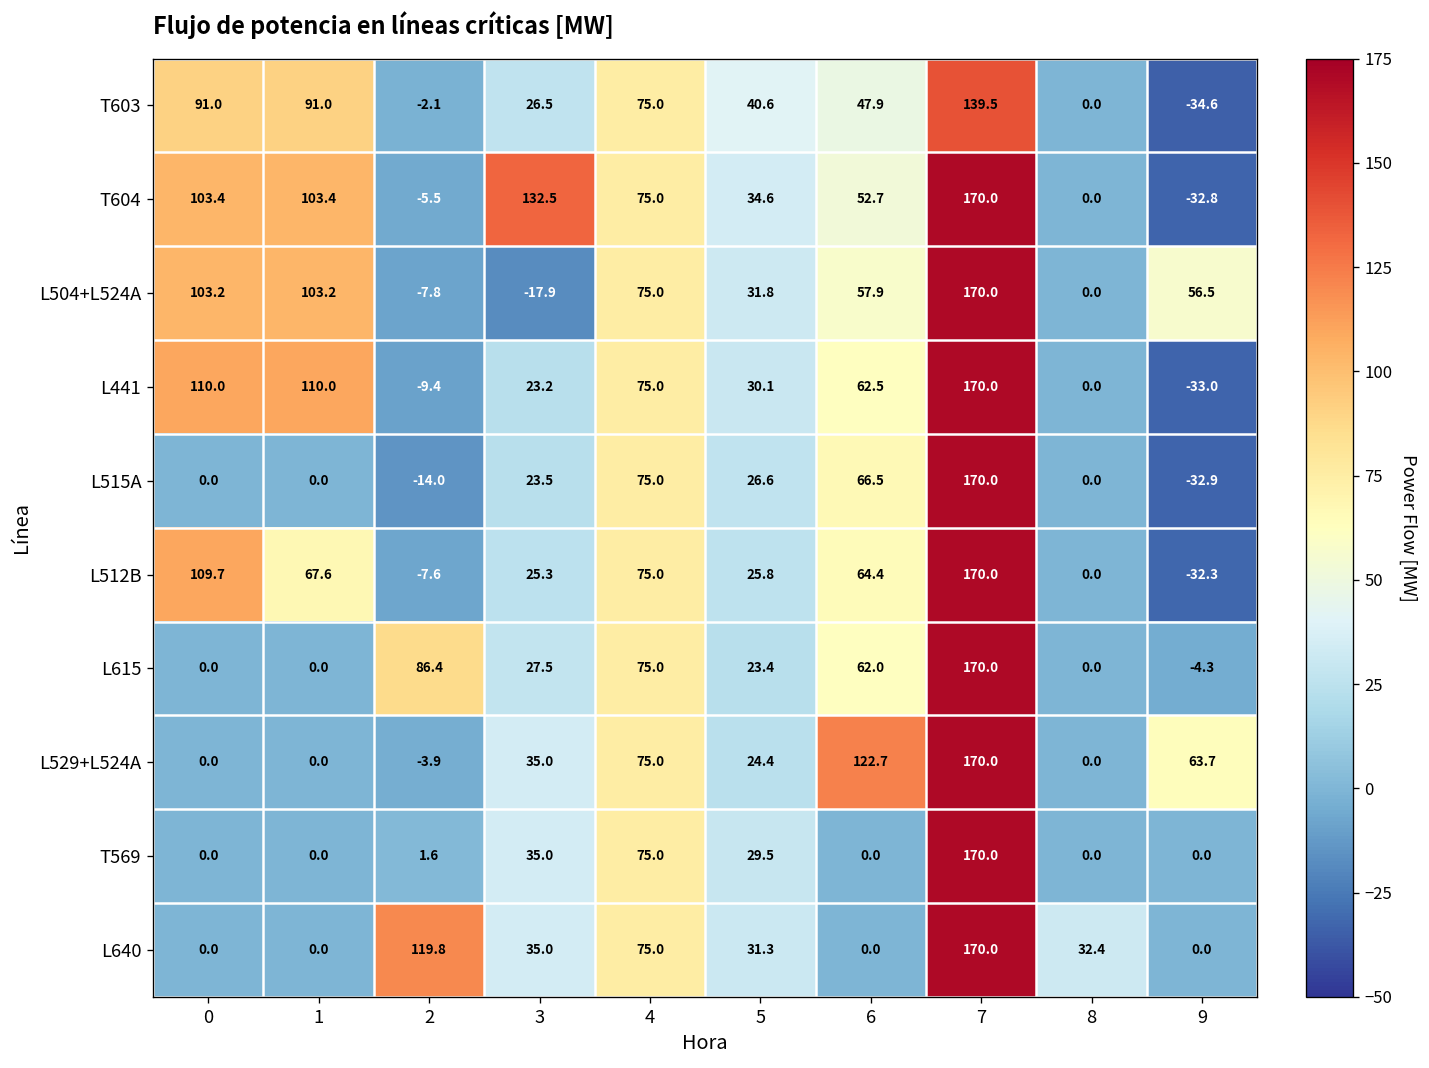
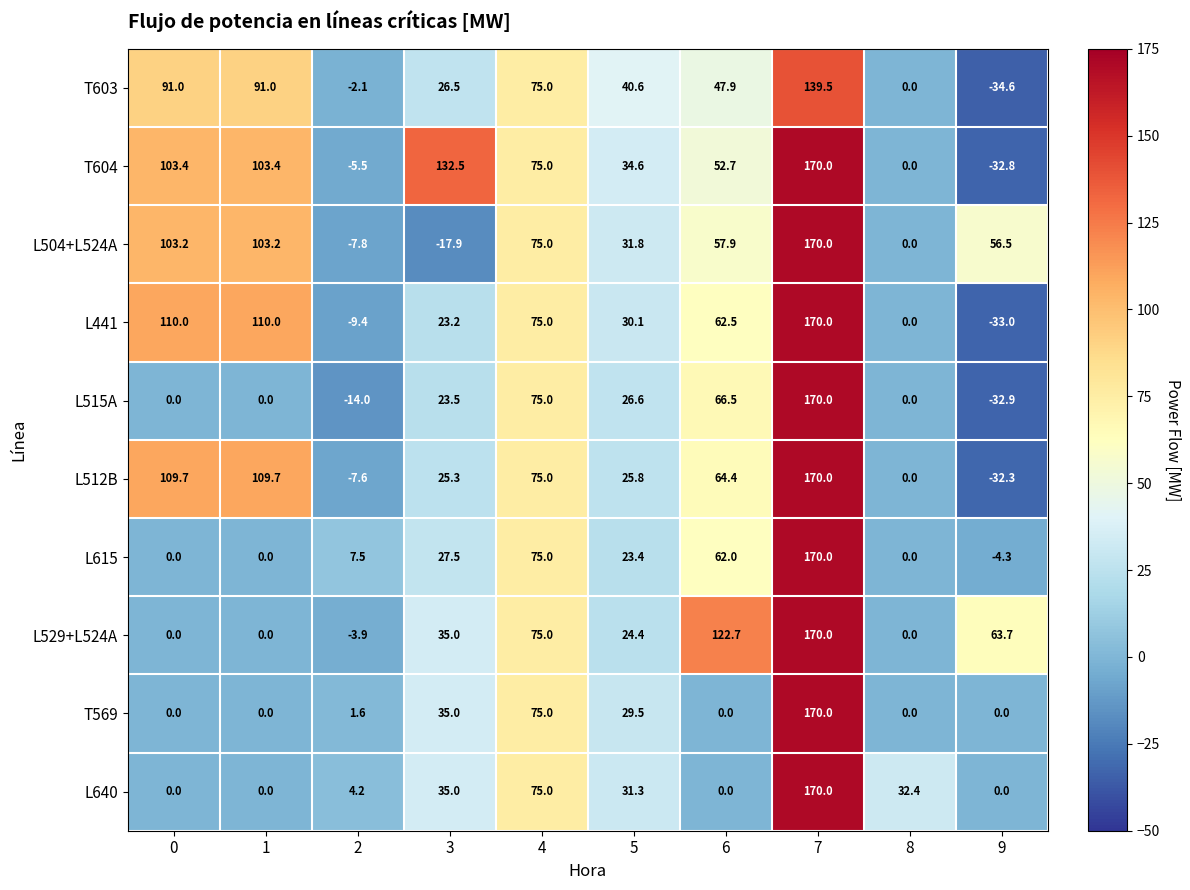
L512B, 1: 67.6 -> 109.7
L615, 2: 86.4 -> 7.5
L640, 2: 119.8 -> 4.2
